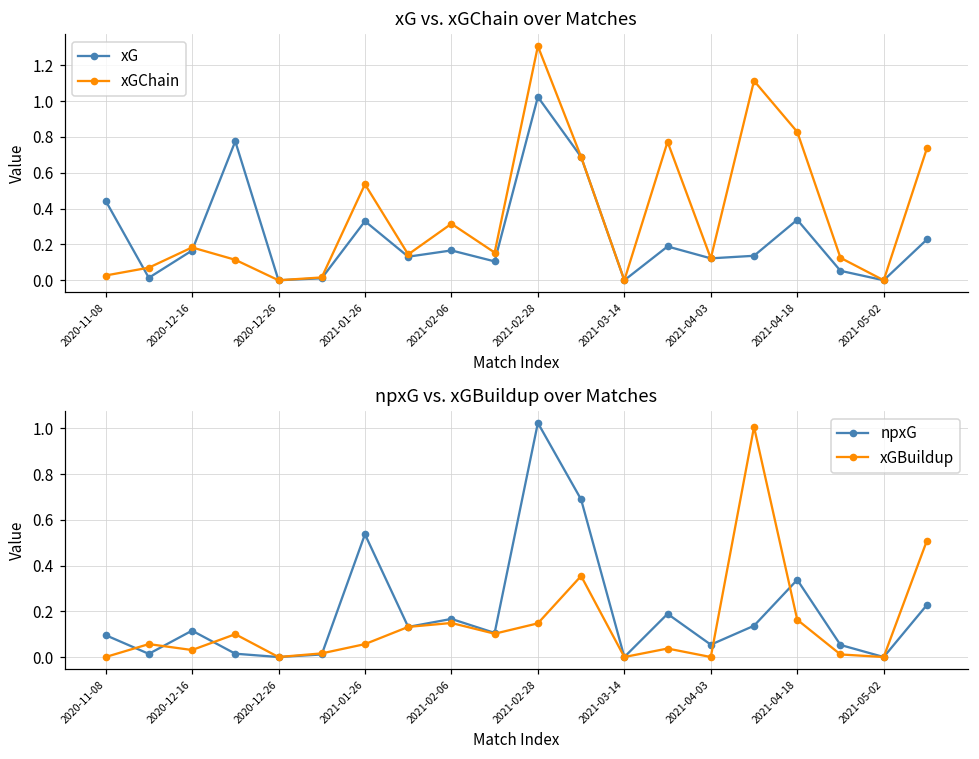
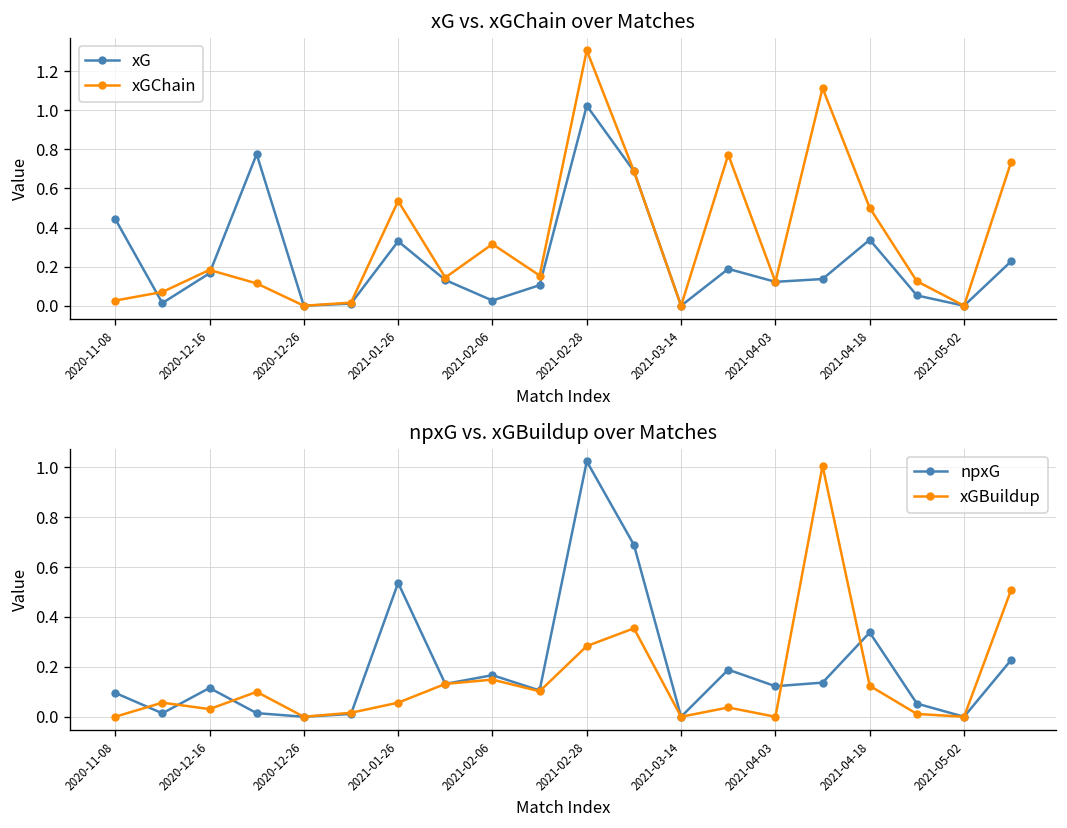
xG vs. xGChain over Matches, xG, 2021-02-06: 0.17 -> 0.03
xG vs. xGChain over Matches, xGChain, 2021-04-18: 0.83 -> 0.50
npxG vs. xGBuildup over Matches, xGBuildup, 2021-02-28: 0.15 -> 0.28
npxG vs. xGBuildup over Matches, npxG, 2021-04-03: 0.05 -> 0.12
npxG vs. xGBuildup over Matches, xGBuildup, 2021-04-18: 0.16 -> 0.12
